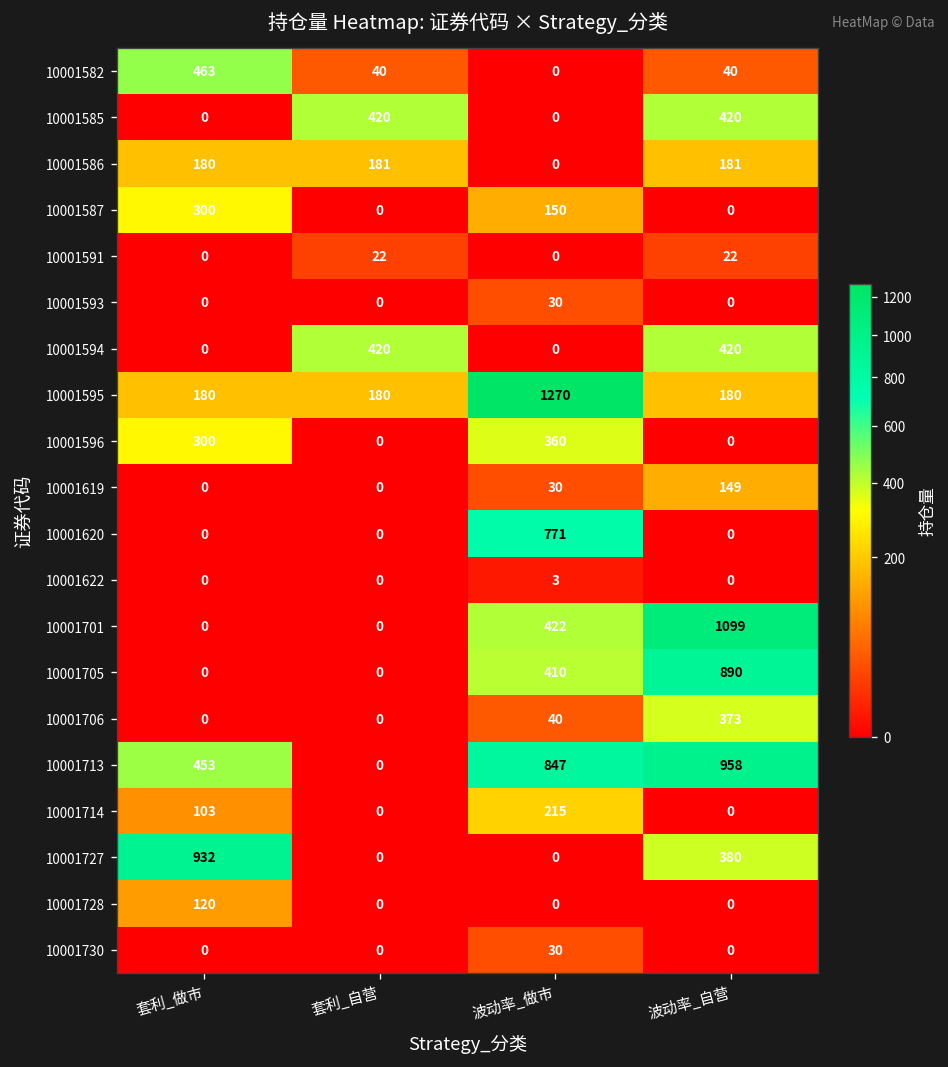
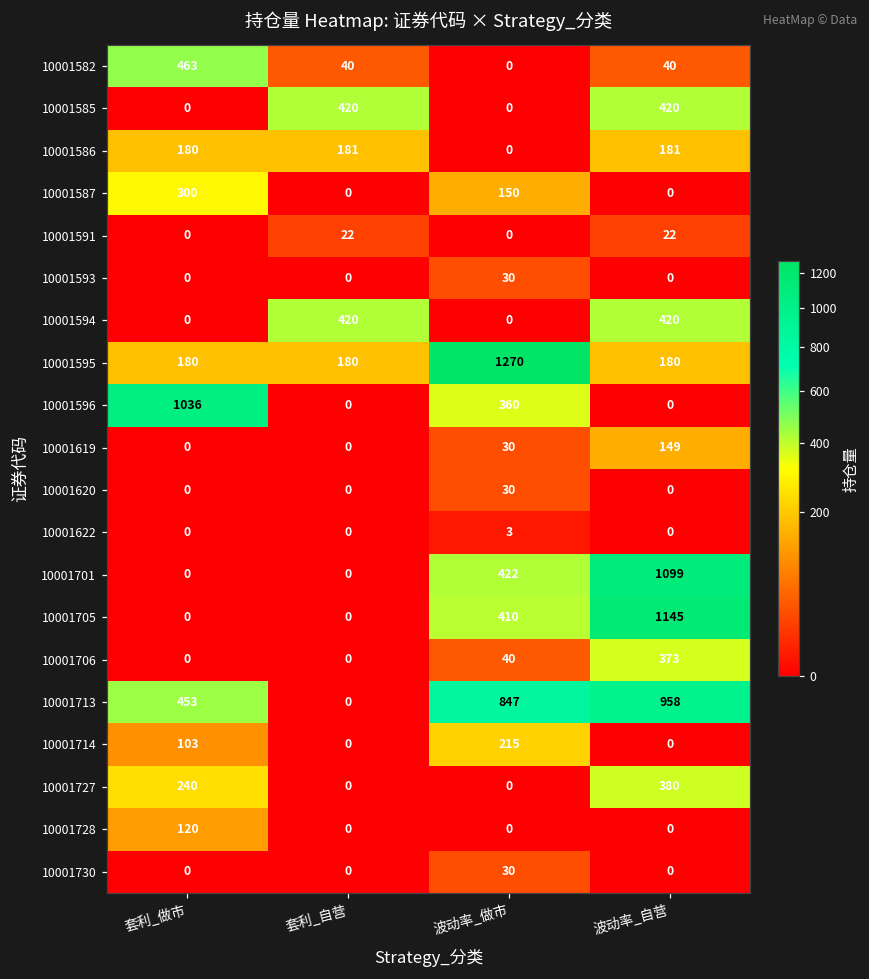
10001596, 套利_做市: 300 -> 1036
10001620, 波动率_做市: 771 -> 30
10001705, 波动率_自营: 890 -> 1145
10001727, 套利_做市: 932 -> 240
